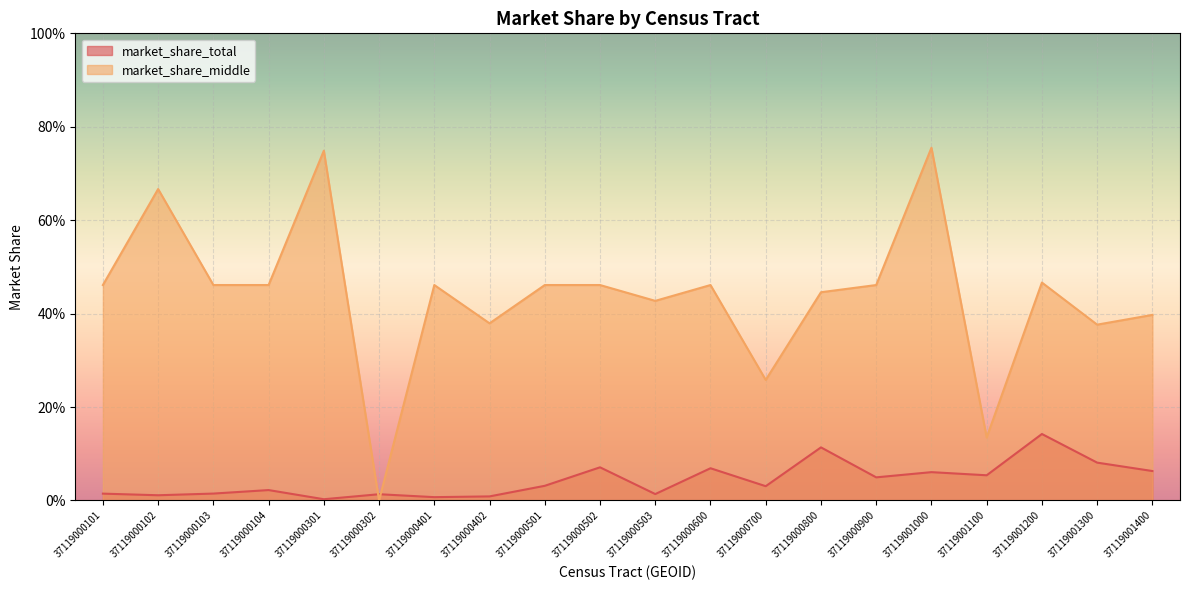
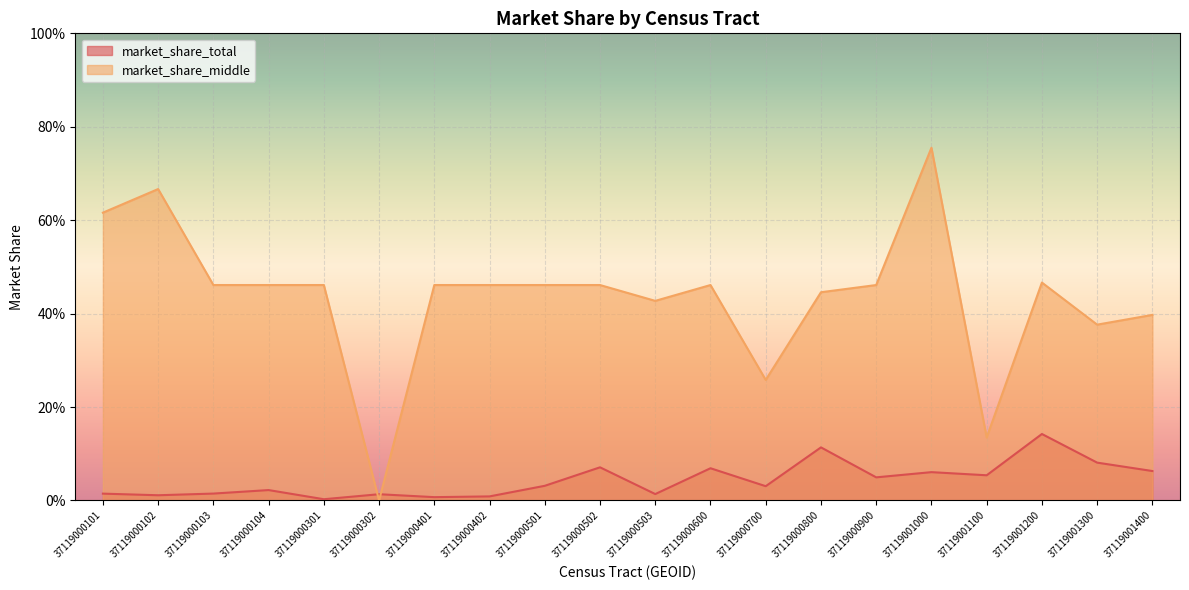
market_share_middle, 37119000101: 46% -> 62%
market_share_middle, 37119000301: 75% -> 46%
market_share_middle, 37119000402: 38% -> 46%
